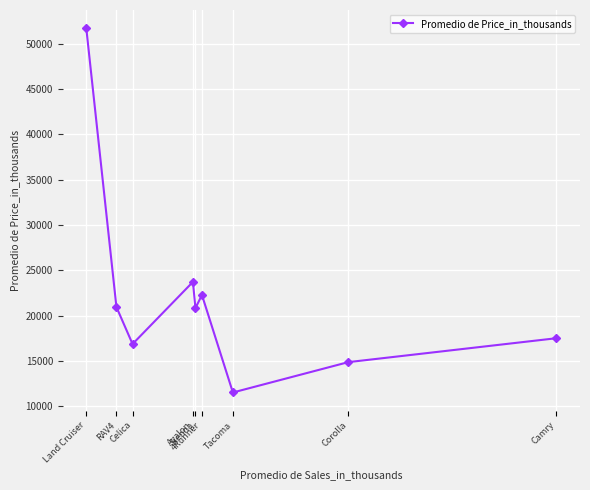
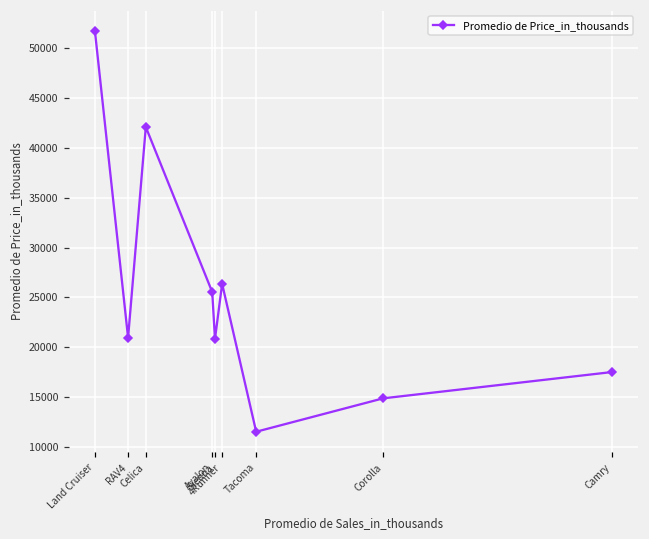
Celica: 17000 -> 42000
Avalon: 24000 -> 26000
4Runner: 22000 -> 26000
